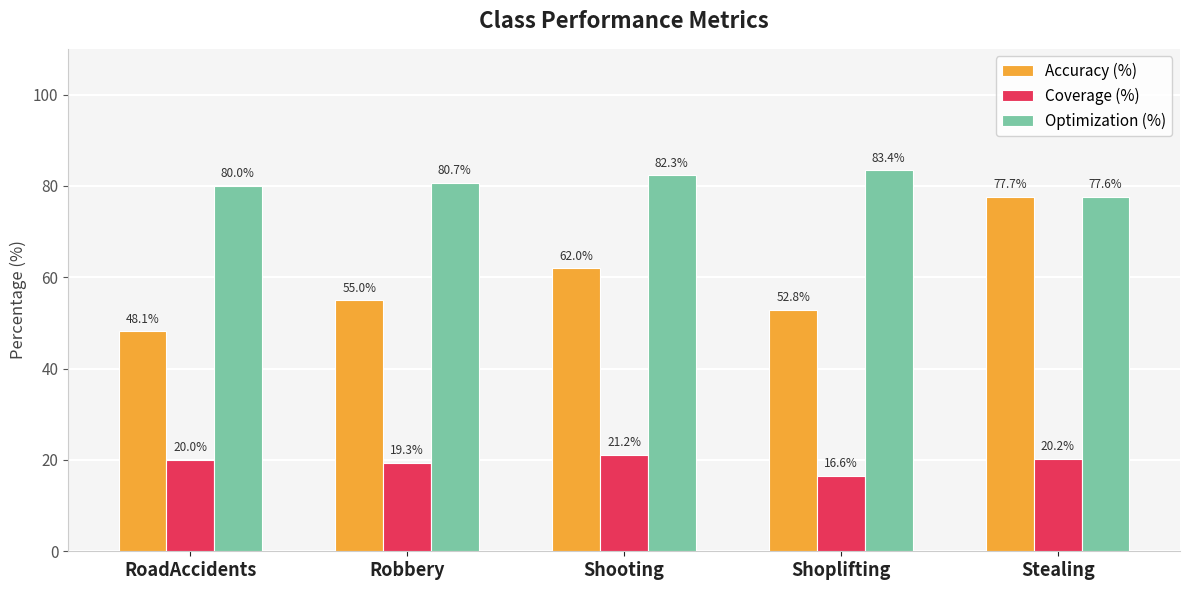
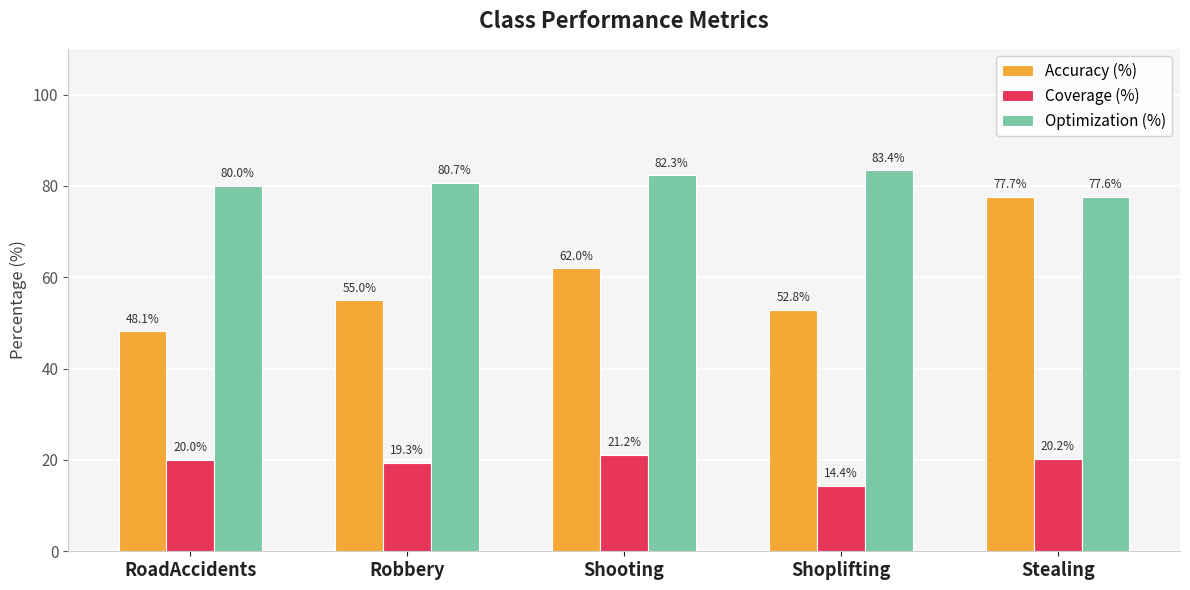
Coverage (%), Shoplifting: 16.6% -> 14.4%
